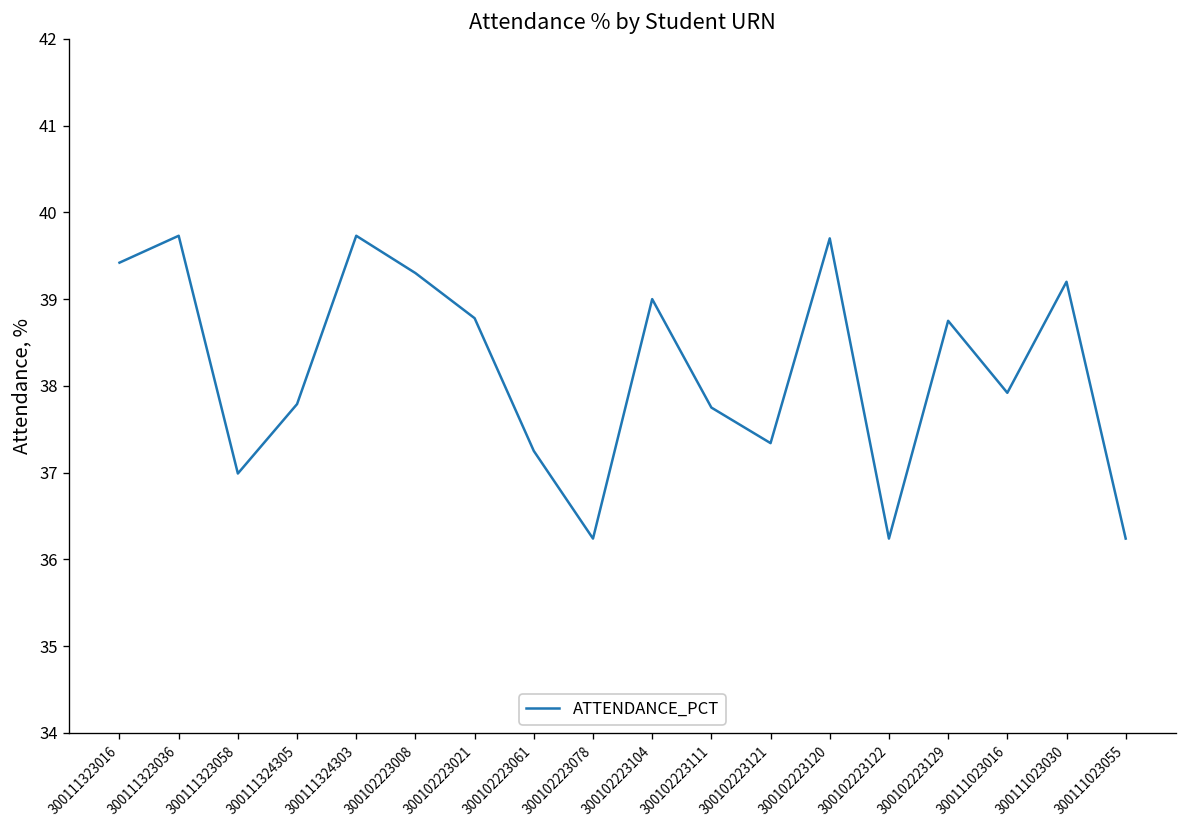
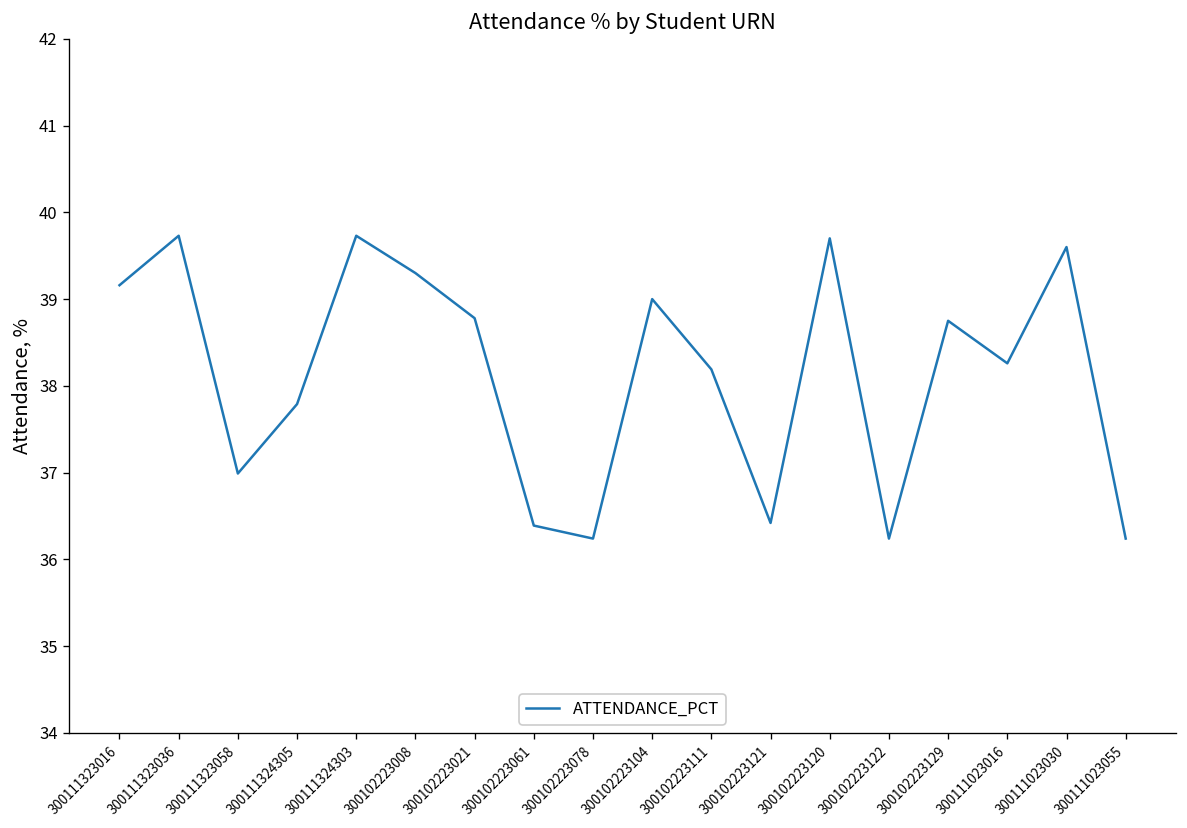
300111323016: 39.4 -> 39.2
300102223061: 37.3 -> 36.4
300102223111: 37.8 -> 38.2
300102223121: 37.3 -> 36.4
300111023016: 37.9 -> 38.3
300111023030: 39.2 -> 39.6
